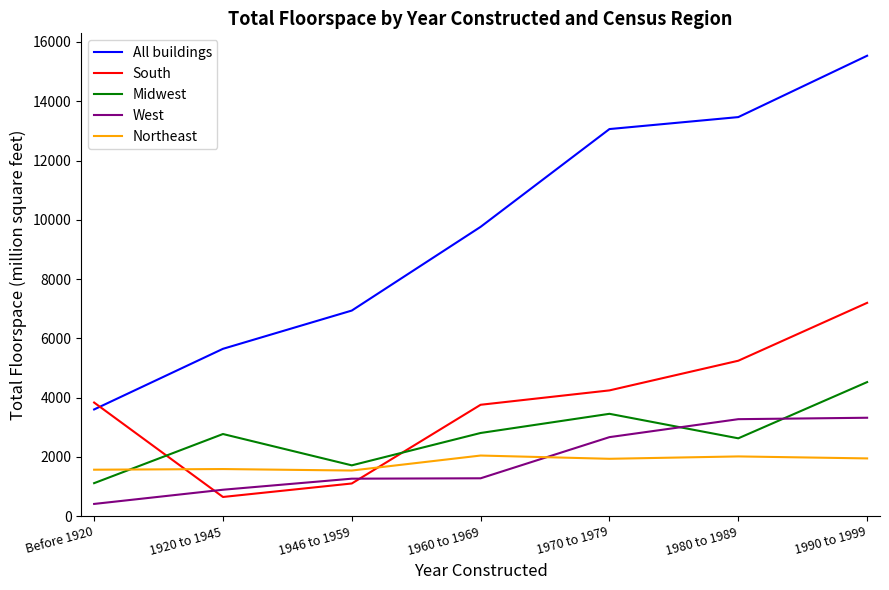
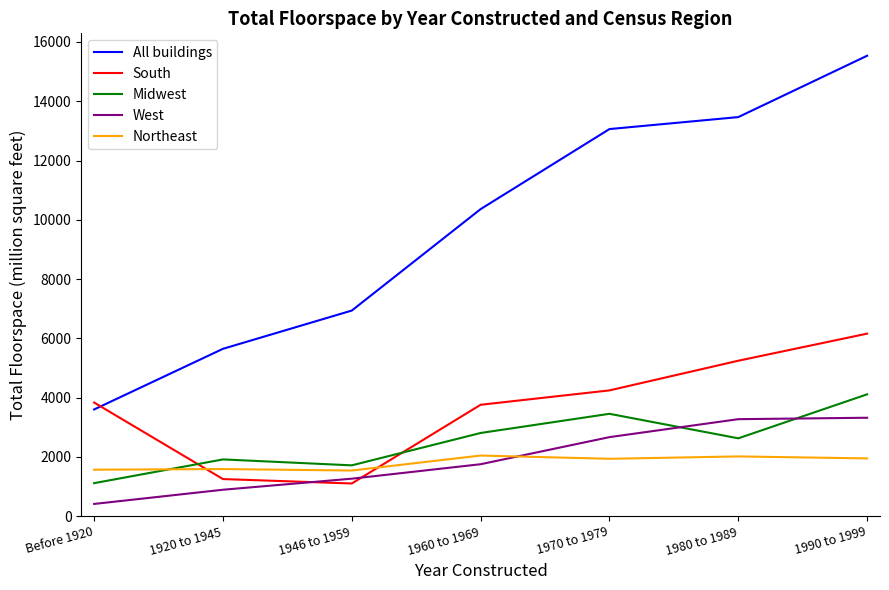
South, 1920 to 1945: 600 -> 1300
Midwest, 1920 to 1945: 2800 -> 1900
All buildings, 1960 to 1969: 9800 -> 10400
West, 1960 to 1969: 1300 -> 1800
South, 1990 to 1999: 7200 -> 6200
Midwest, 1990 to 1999: 4500 -> 4100
